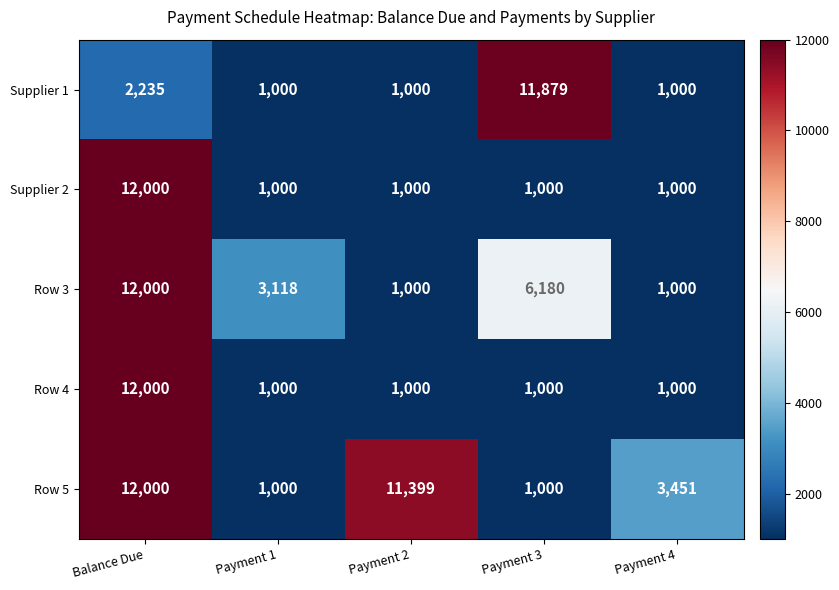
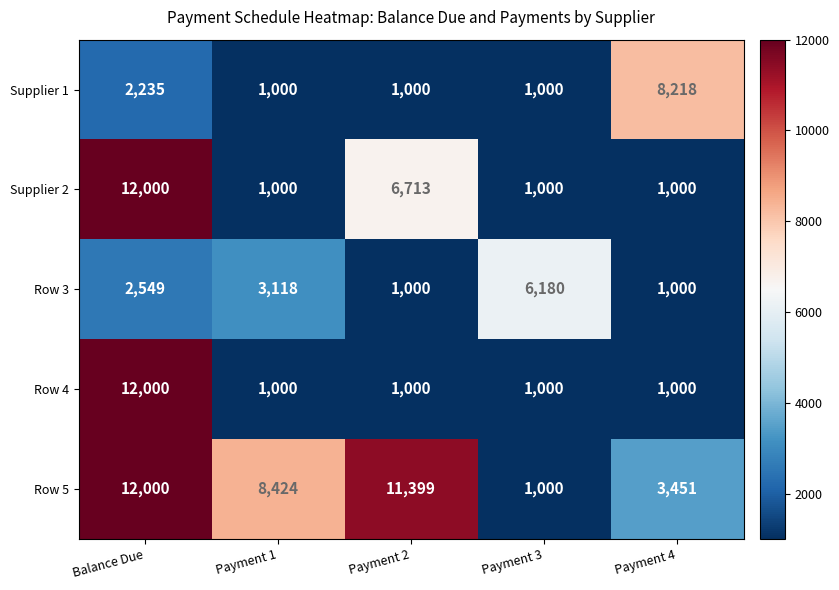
Supplier 1, Payment 3: 11,879 -> 1,000
Supplier 1, Payment 4: 1,000 -> 8,218
Supplier 2, Payment 2: 1,000 -> 6,713
Row 3, Balance Due: 12,000 -> 2,549
Row 5, Payment 1: 1,000 -> 8,424
